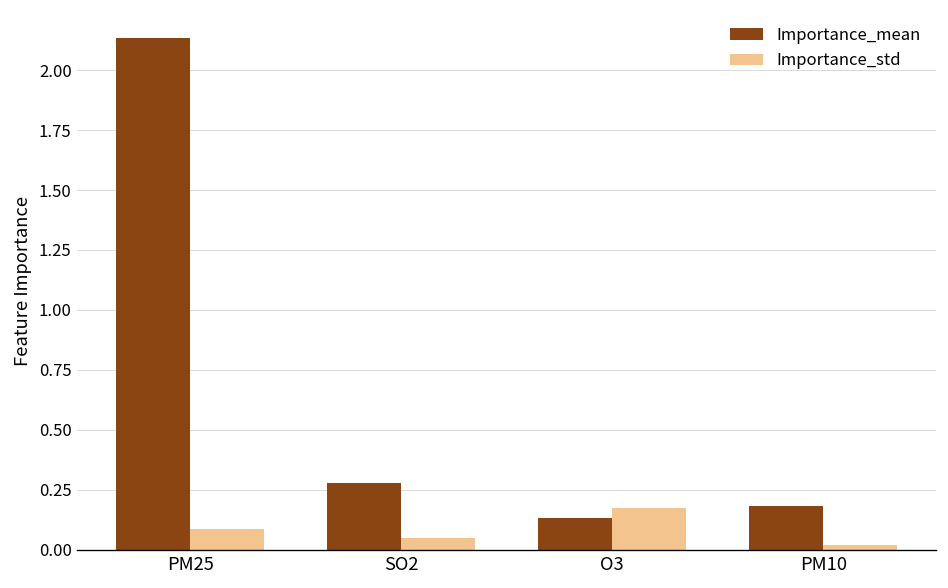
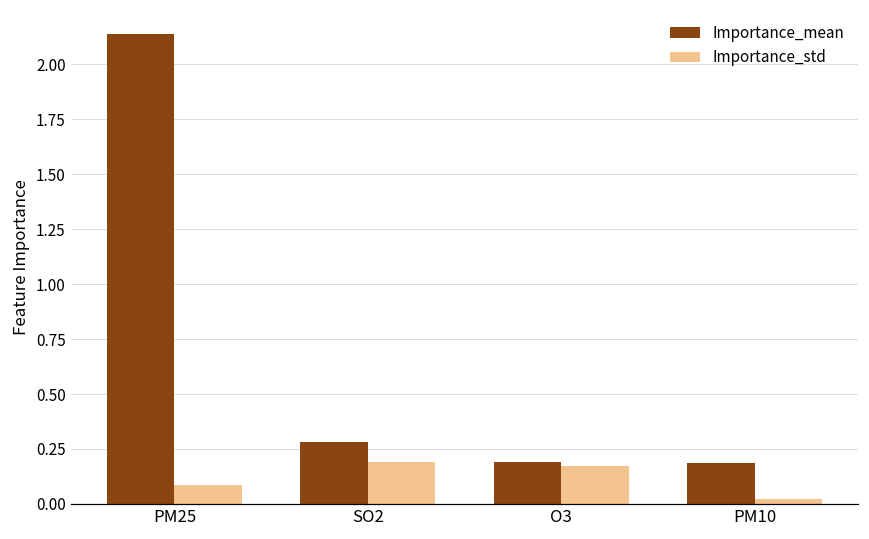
Importance_std, SO2: 0.05 -> 0.19
Importance_mean, O3: 0.13 -> 0.19
